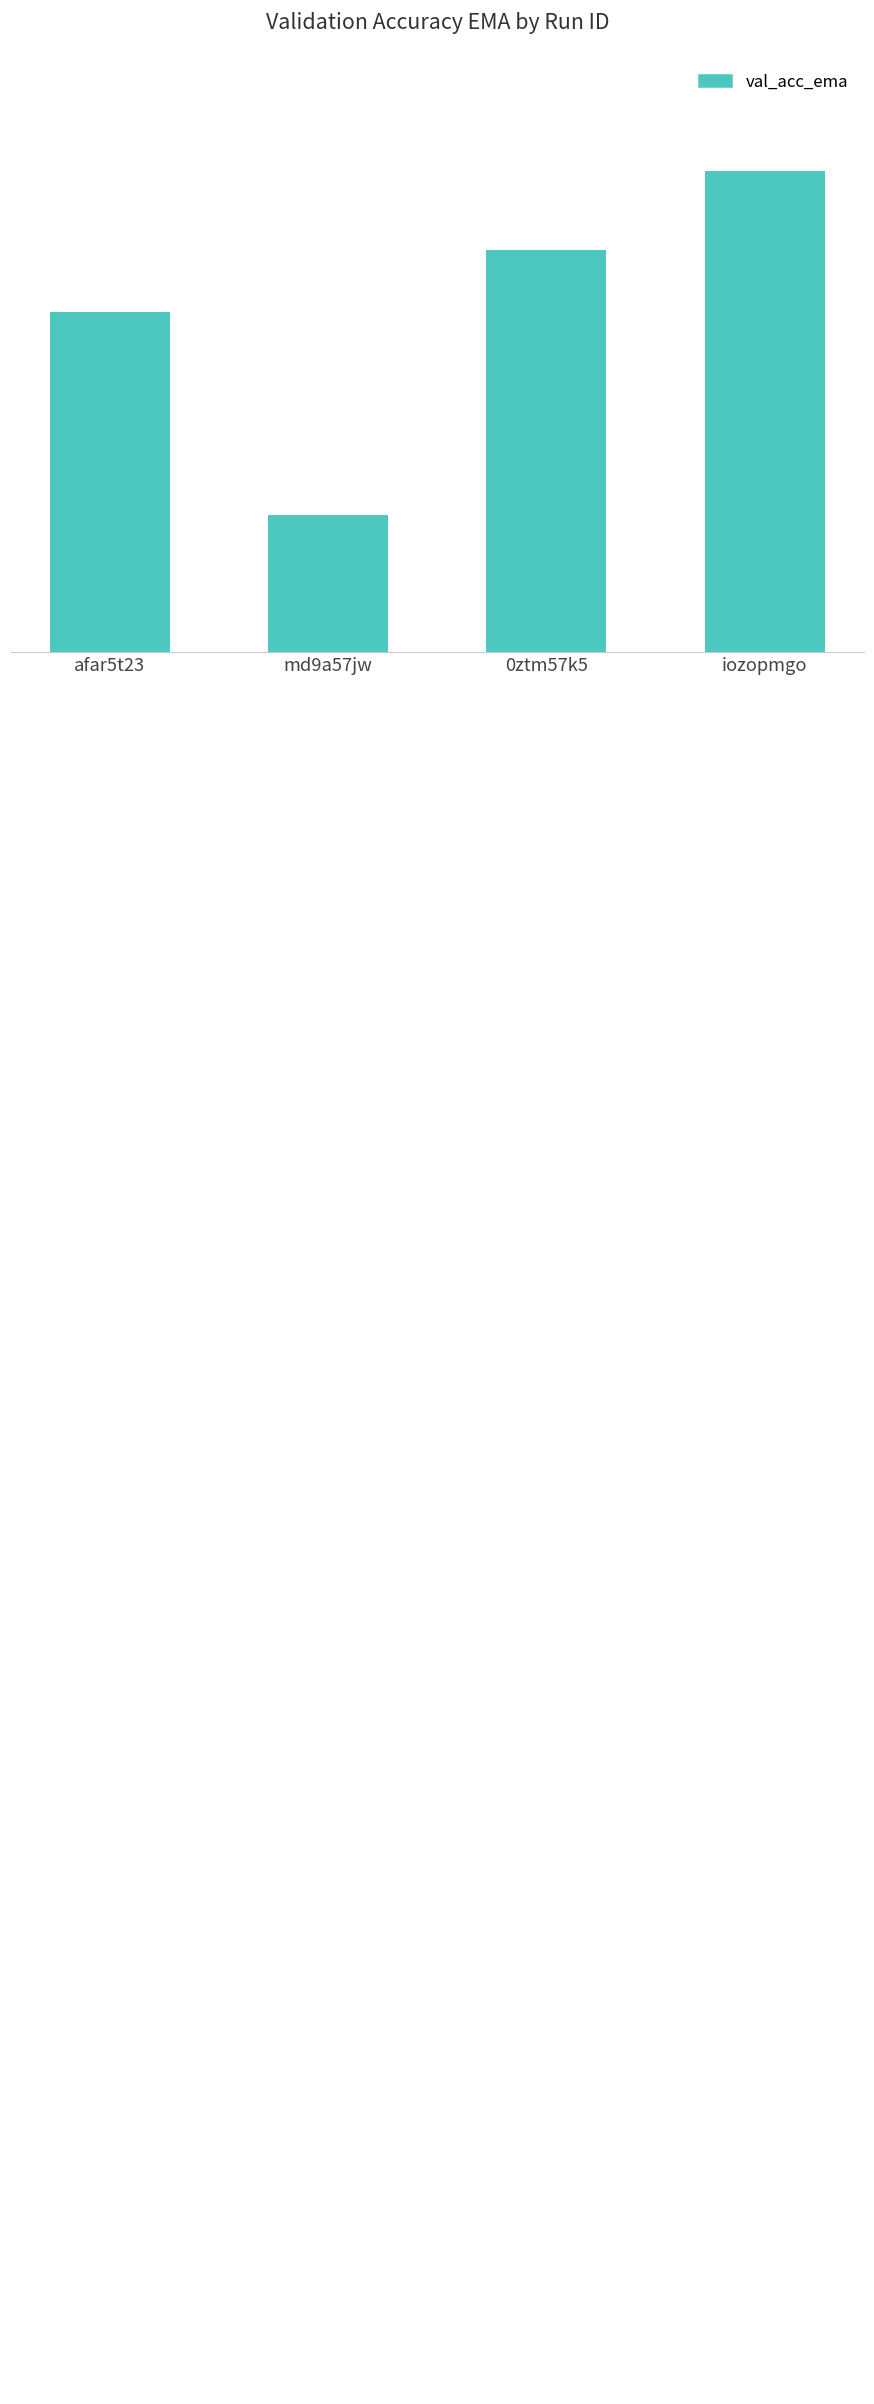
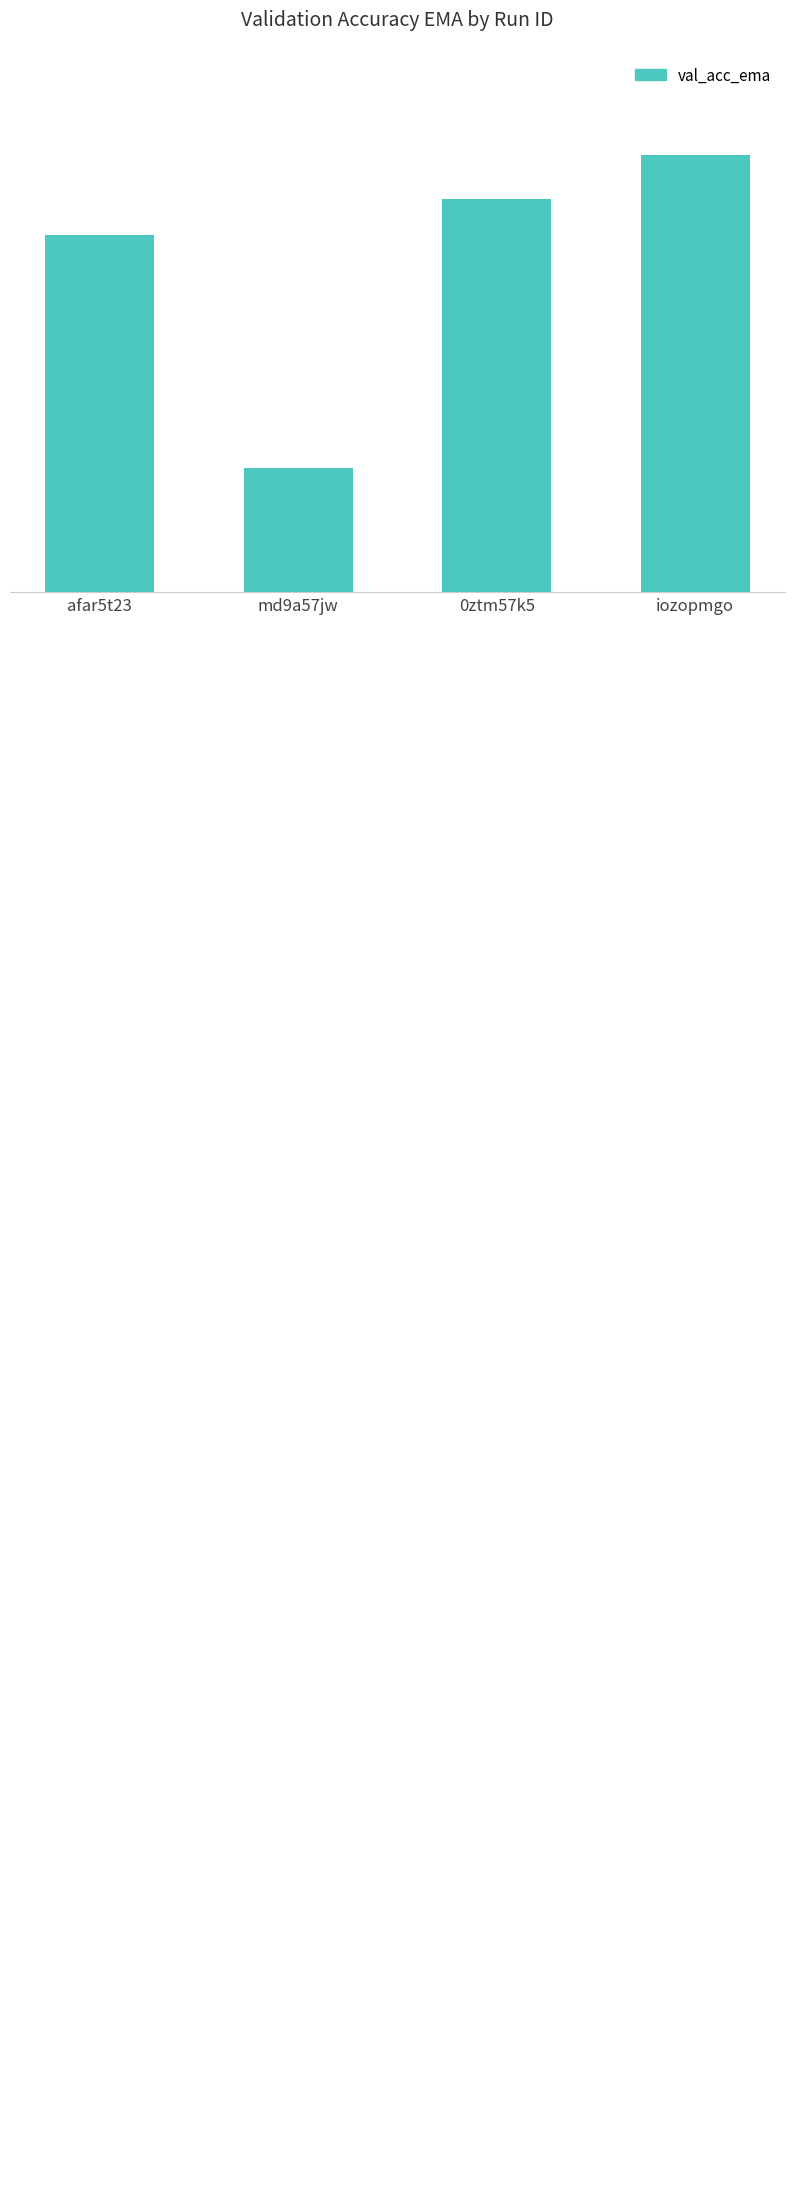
afar5t23: 0.9302 -> 0.9428
0ztm57k5: 0.9449 -> 0.9522
